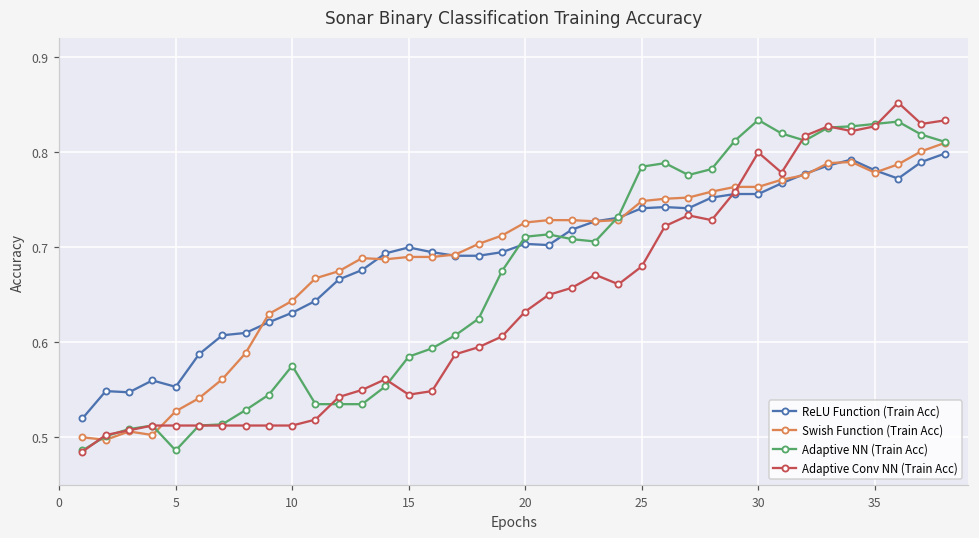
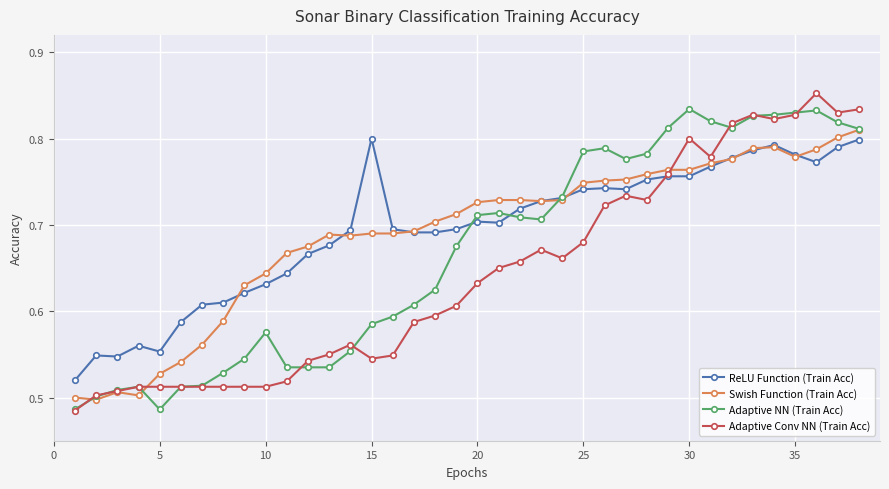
ReLU Function (Train Acc), 15: 0.7 -> 0.8
